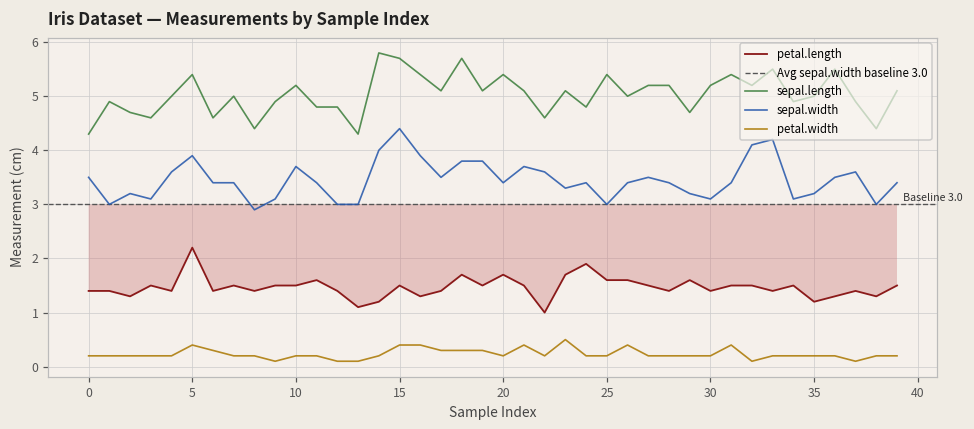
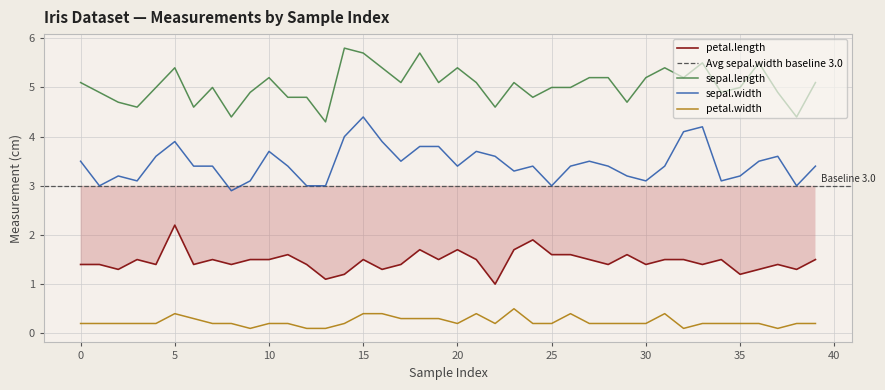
sepal.length, 0: 4.3 -> 5.1
sepal.length, 25: 5.4 -> 5.0
